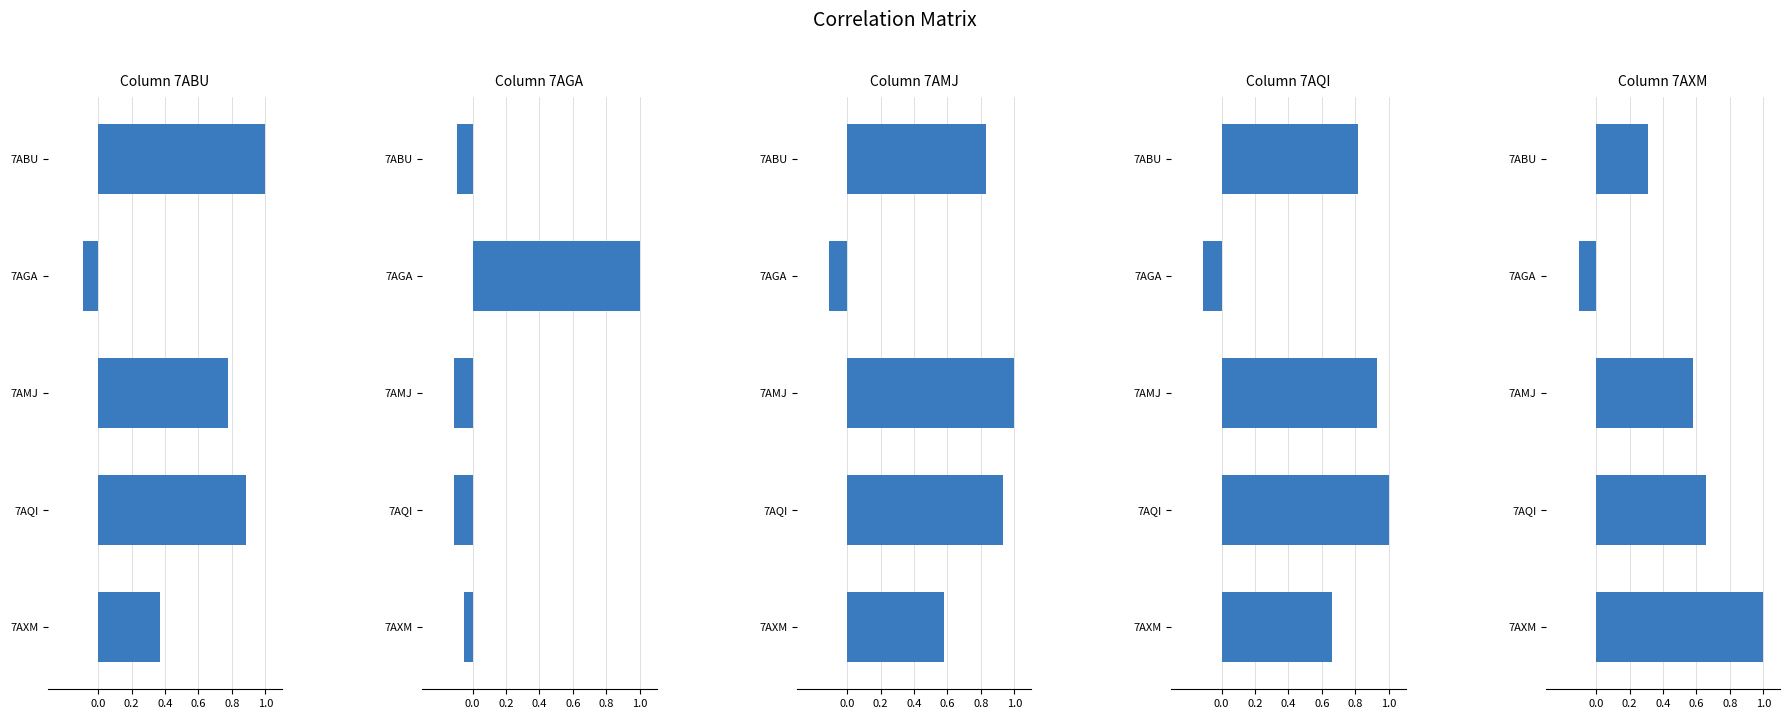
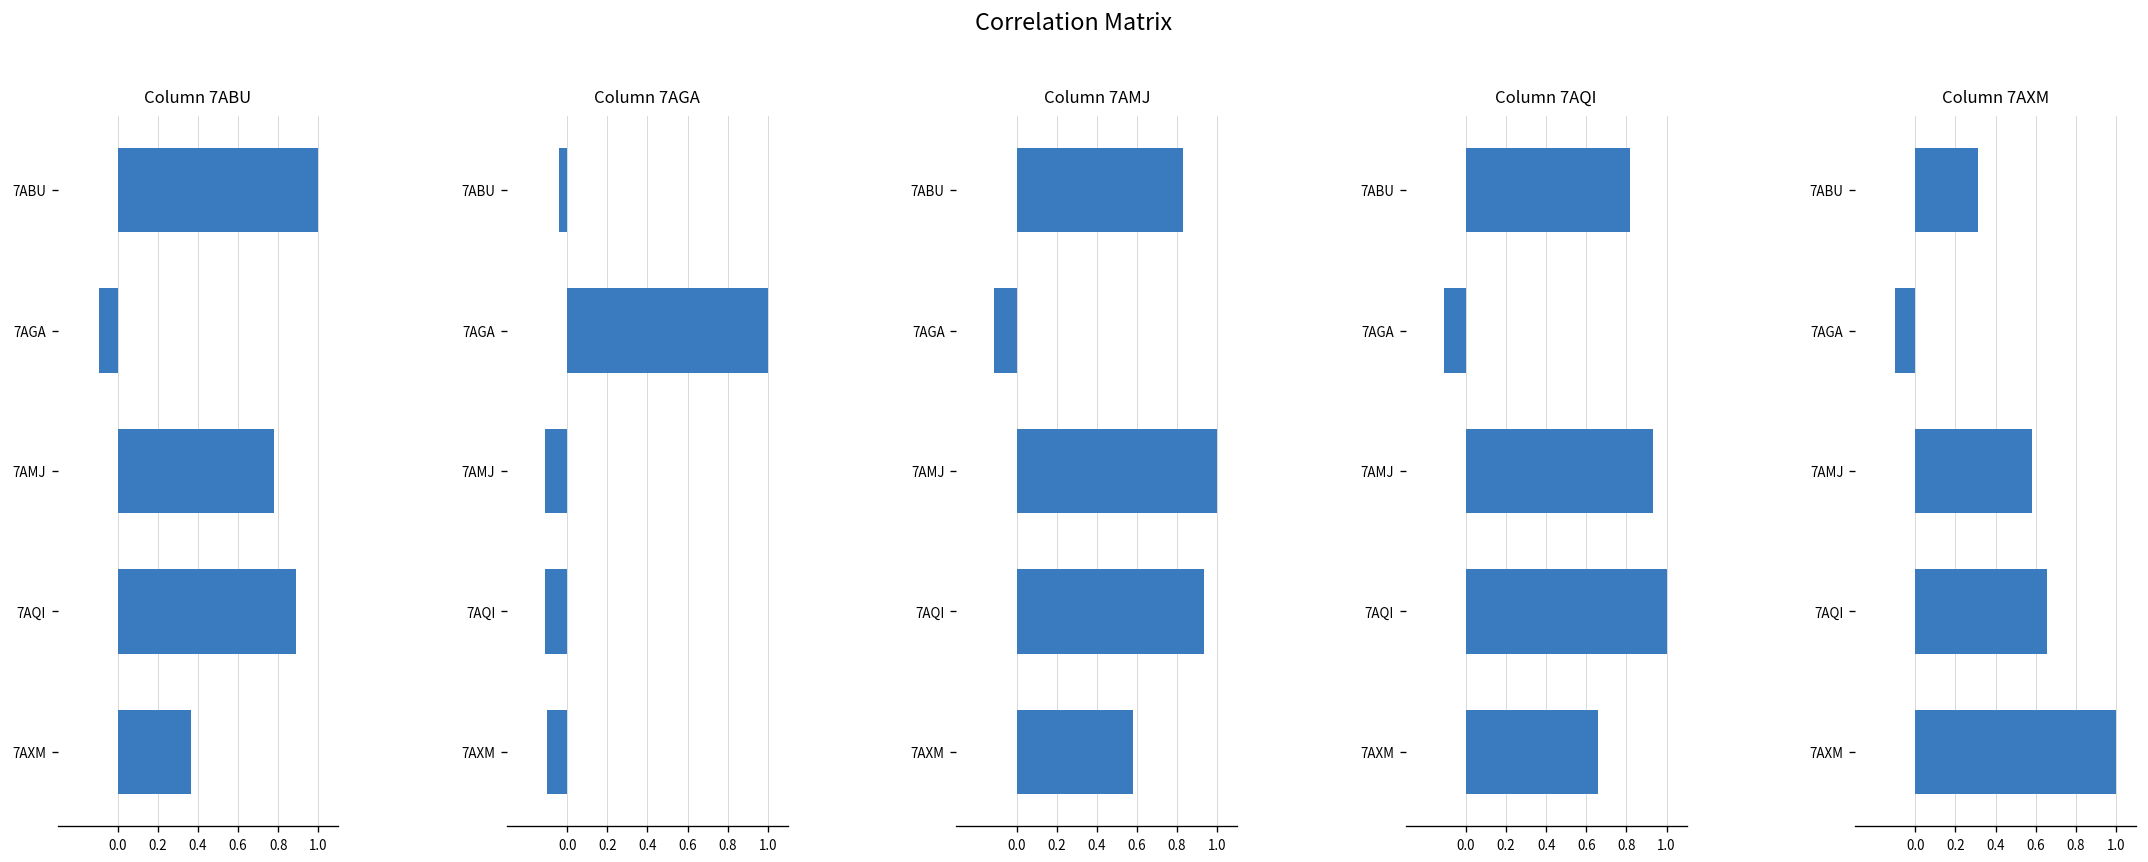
Column 7AGA, 7ABU: -0.09 -> -0.04
Column 7AGA, 7AXM: -0.05 -> -0.10
